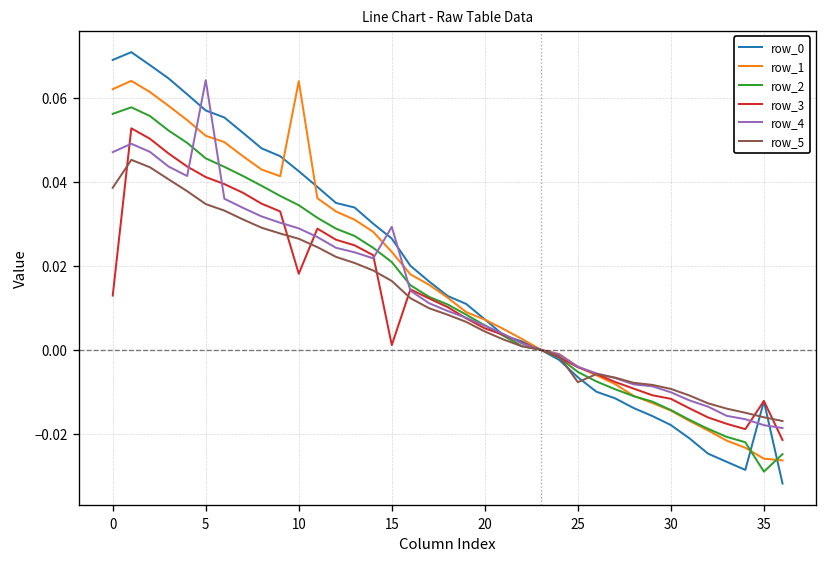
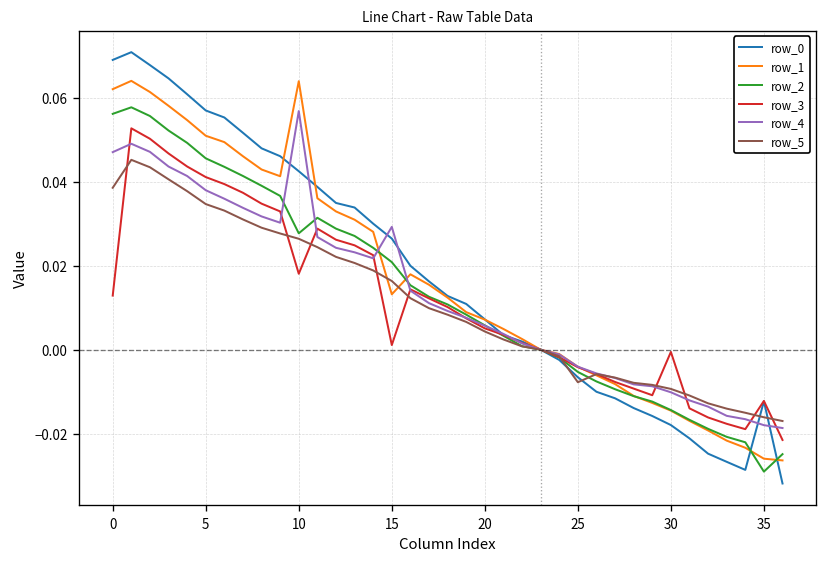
row_4, 5: 0.064 -> 0.038
row_2, 10: 0.034 -> 0.028
row_4, 10: 0.029 -> 0.057
row_1, 15: 0.023 -> 0.013
row_3, 30: -0.012 -> -0.001
